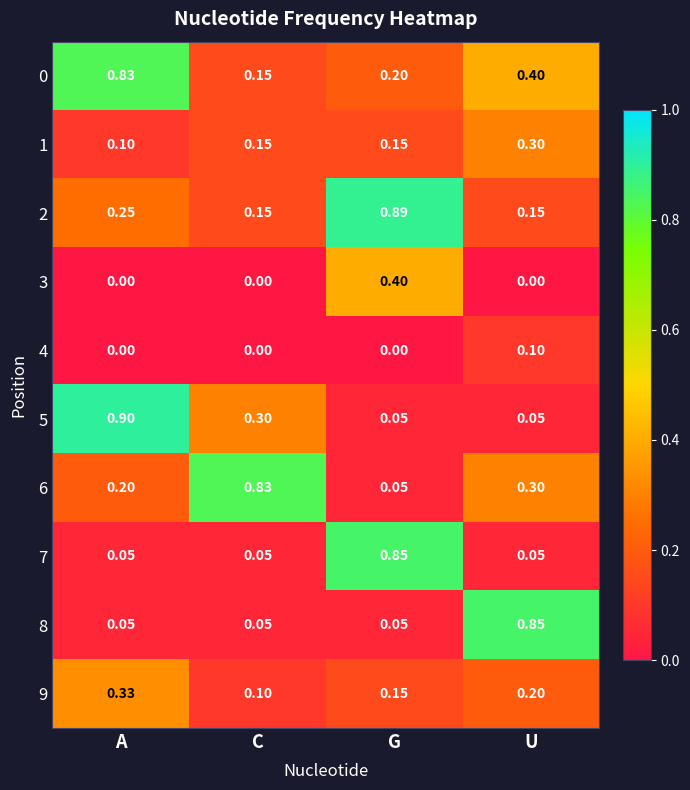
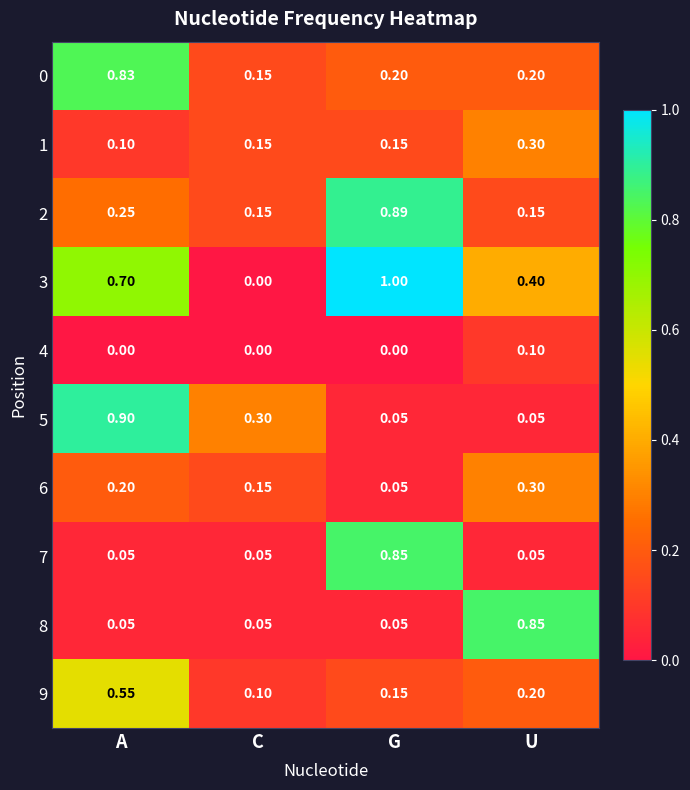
0, U: 0.40 -> 0.20
3, A: 0.00 -> 0.70
3, G: 0.40 -> 1.00
3, U: 0.00 -> 0.40
6, C: 0.83 -> 0.15
9, A: 0.33 -> 0.55
